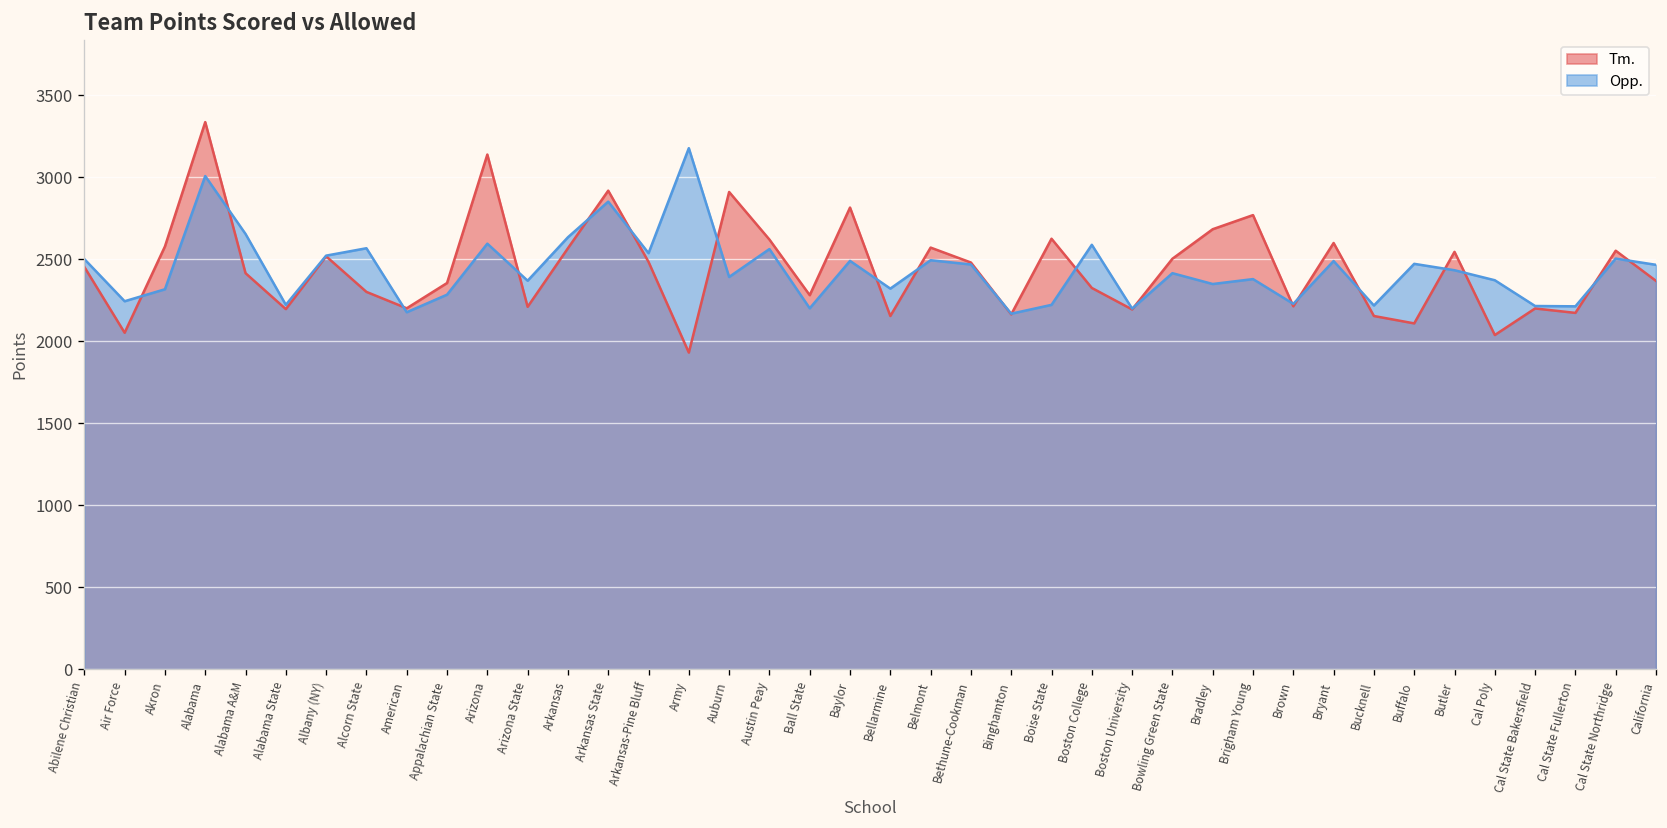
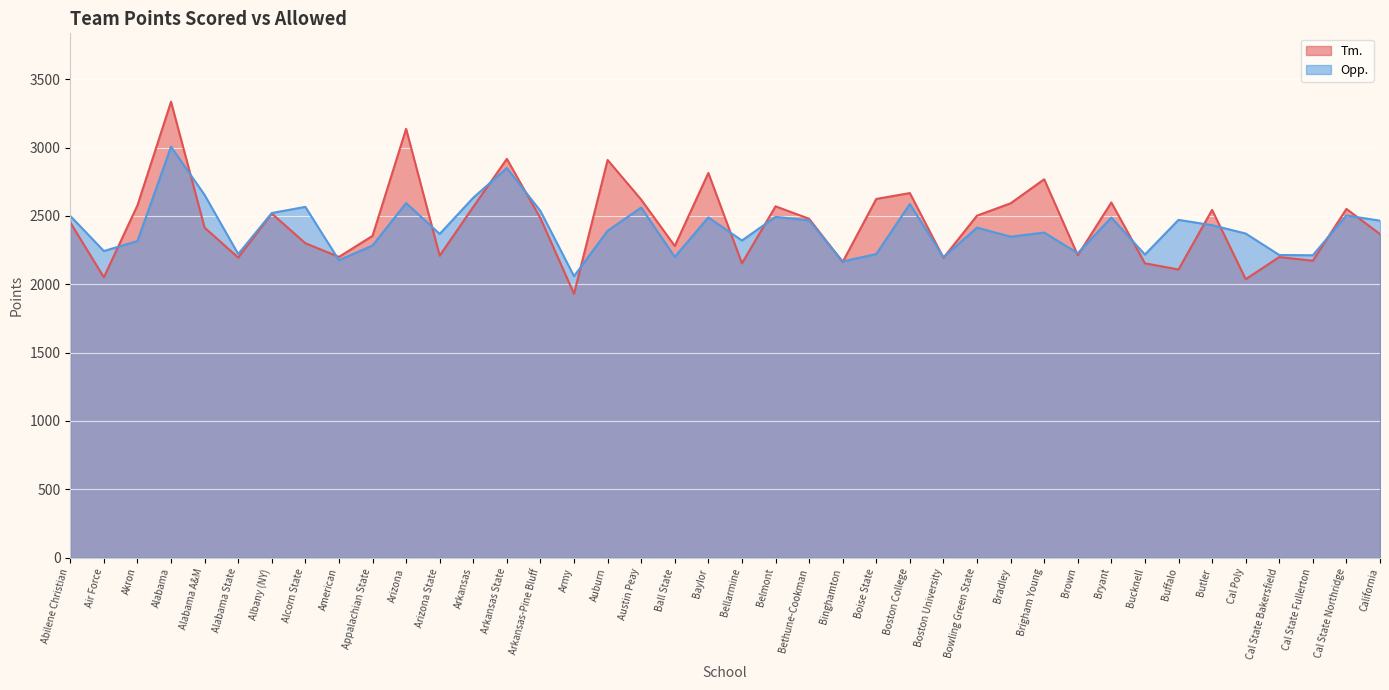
Opp., Army: 3180 -> 2060
Tm., Boston College: 2320 -> 2670
Tm., Bradley: 2680 -> 2590
